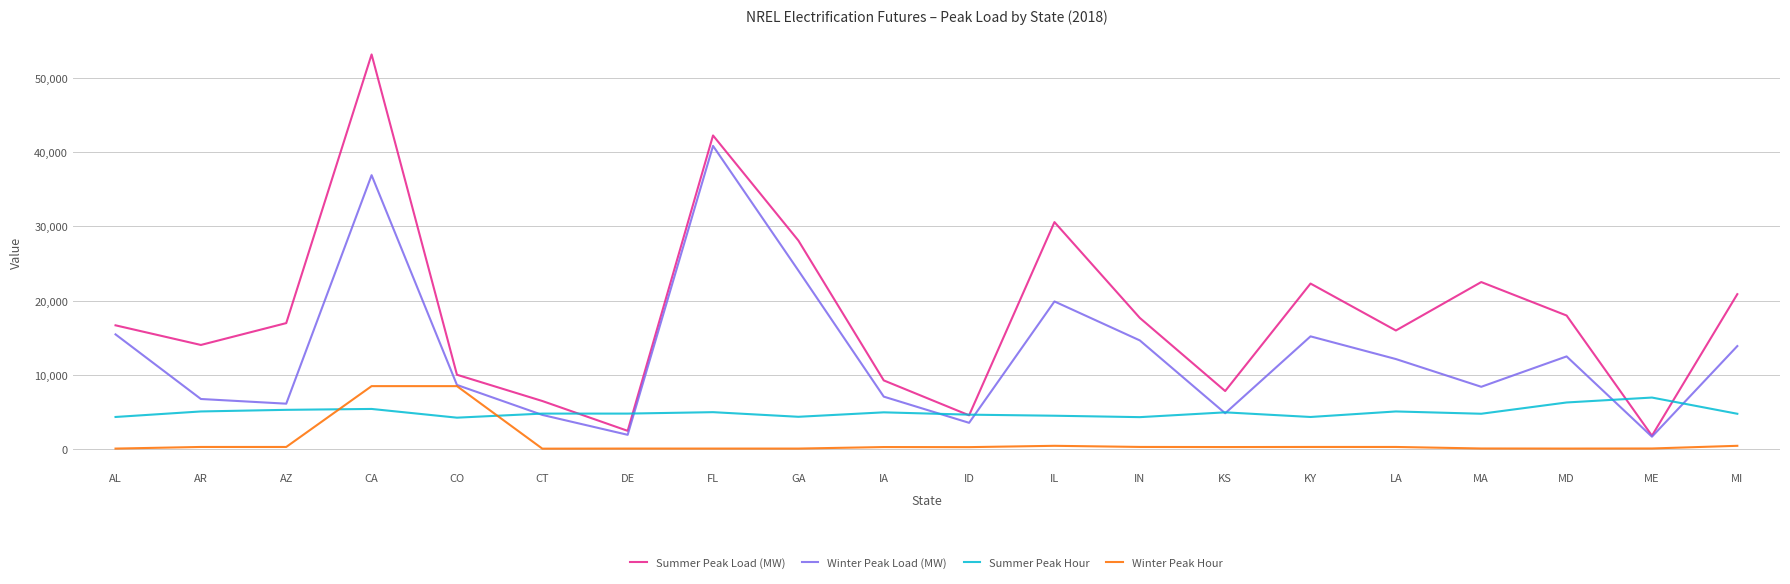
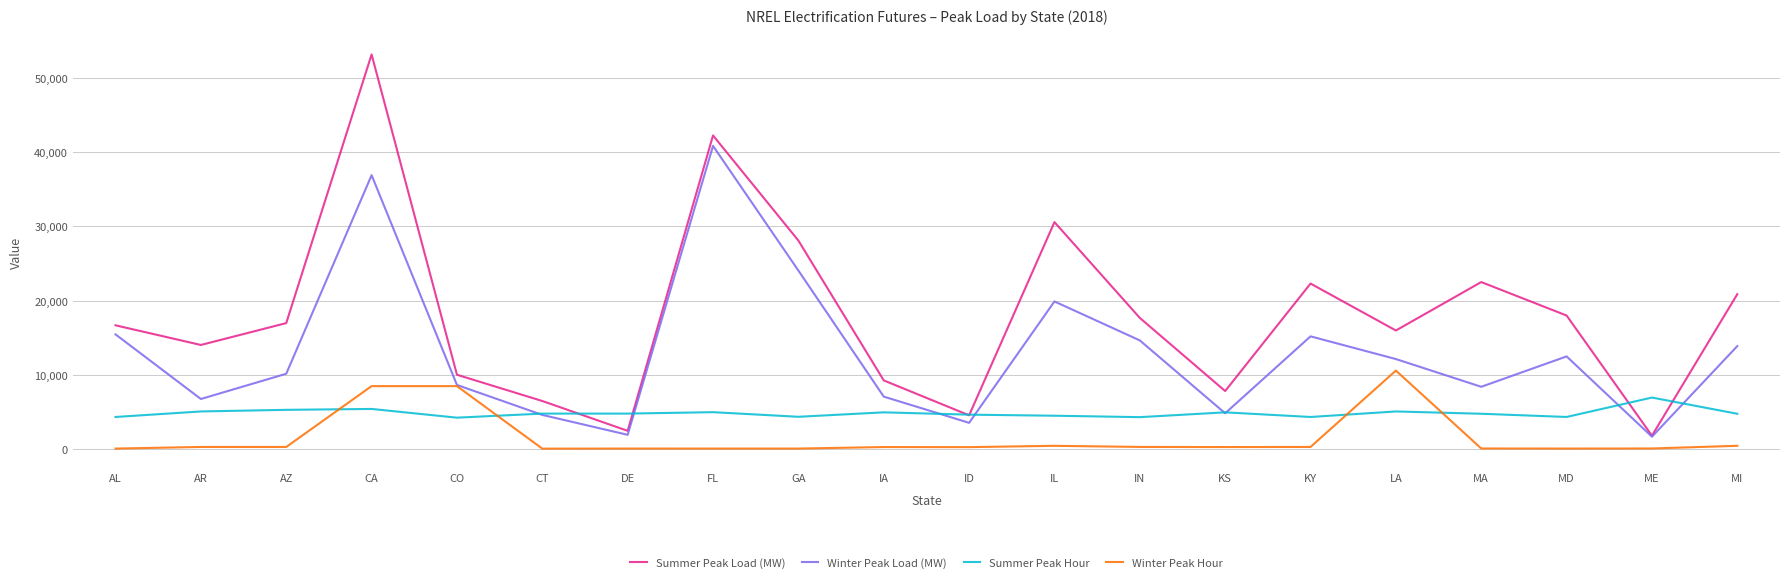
Winter Peak Load (MW), AZ: 6,000 -> 10,000
Winter Peak Hour, LA: 0 -> 11,000
Summer Peak Hour, MD: 6,000 -> 4,000
